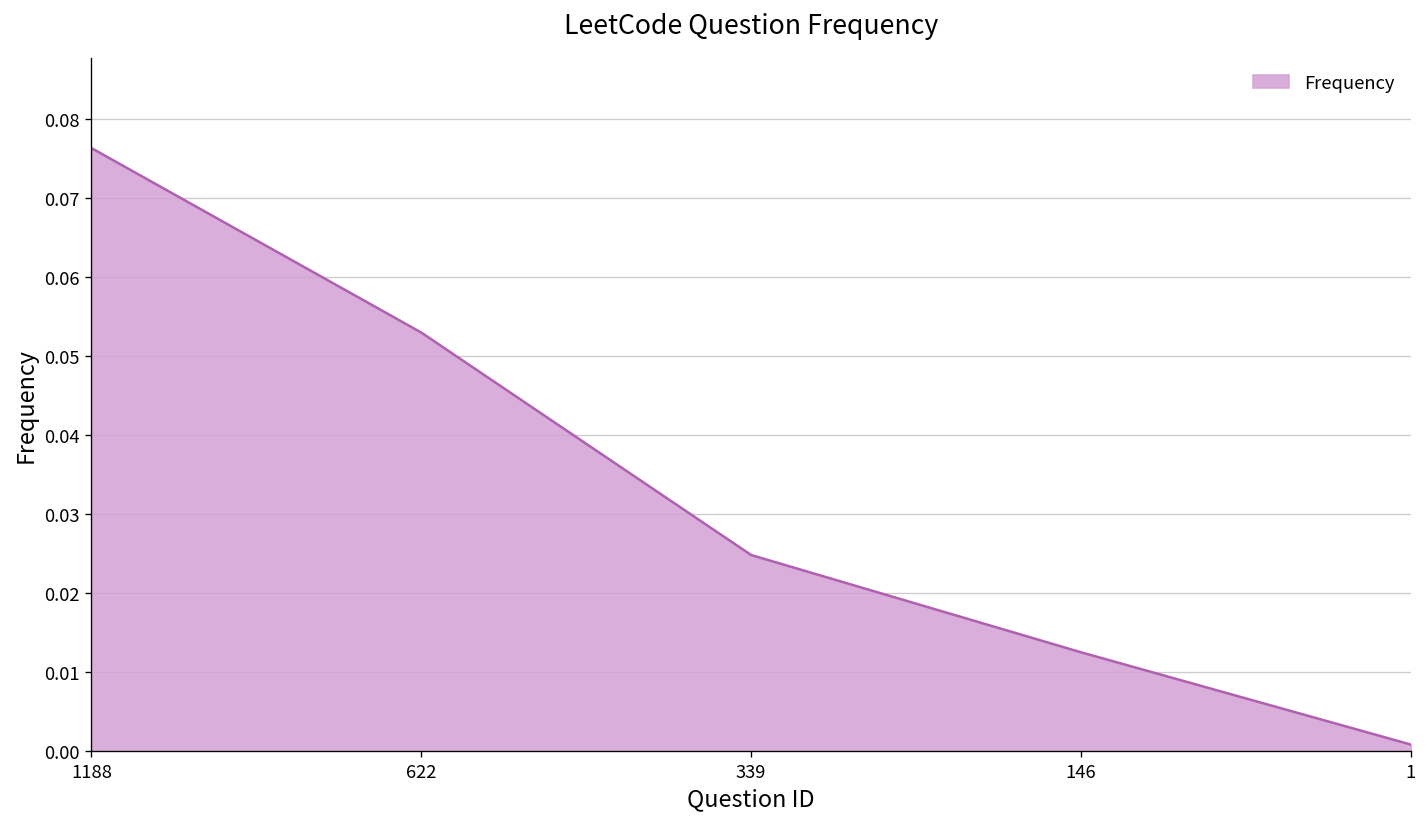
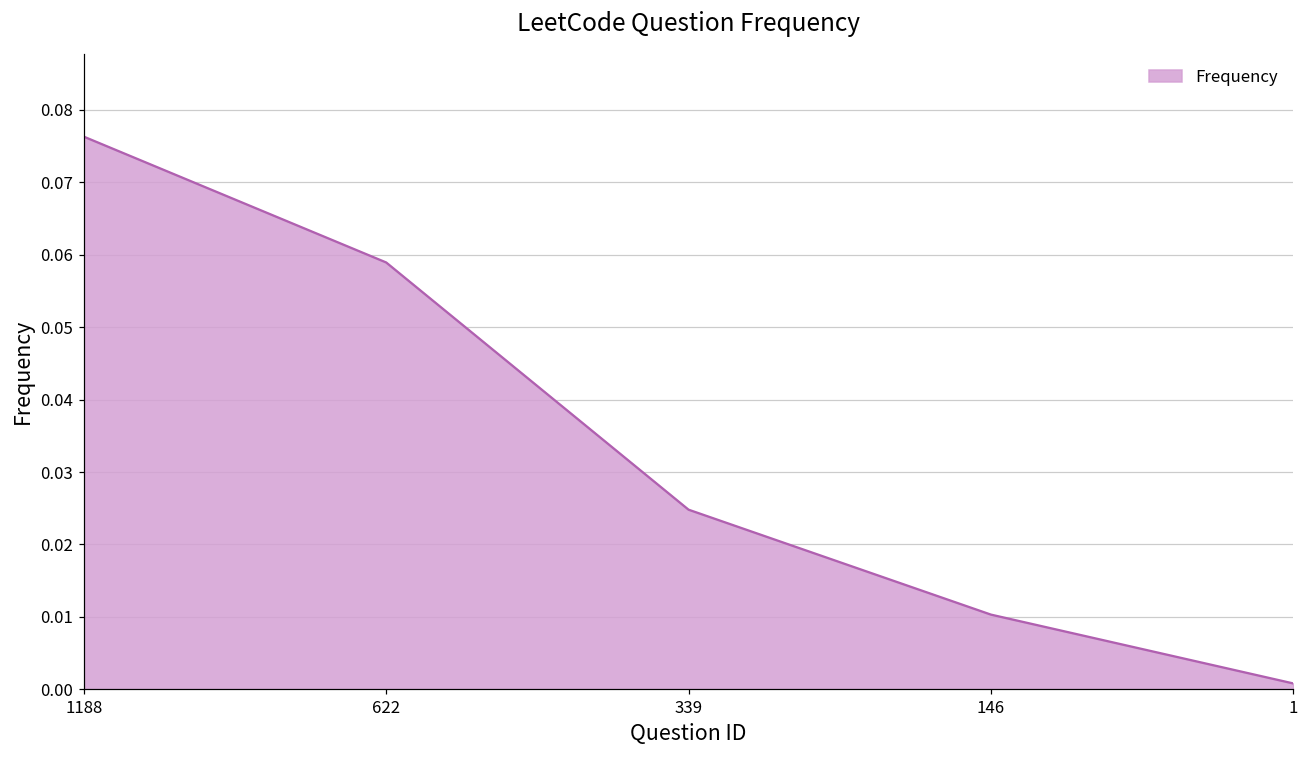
622: 0.053 -> 0.059
146: 0.012 -> 0.010
